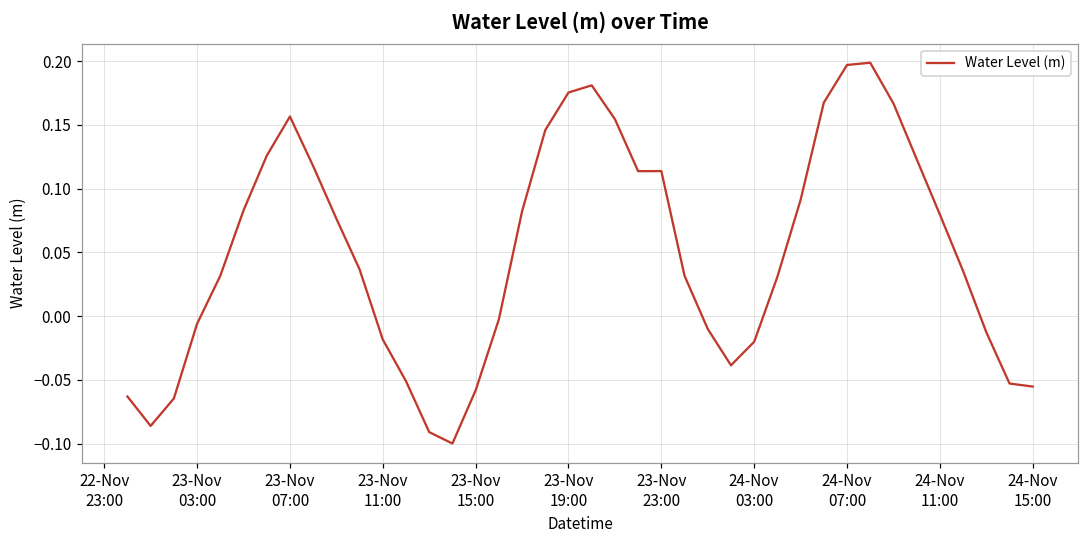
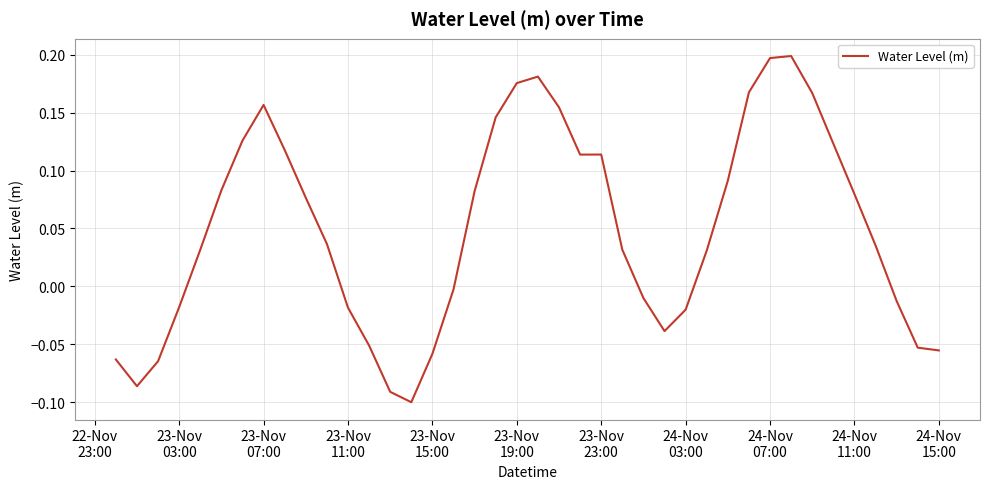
23-Nov 03:00: -0.006 -> -0.018
